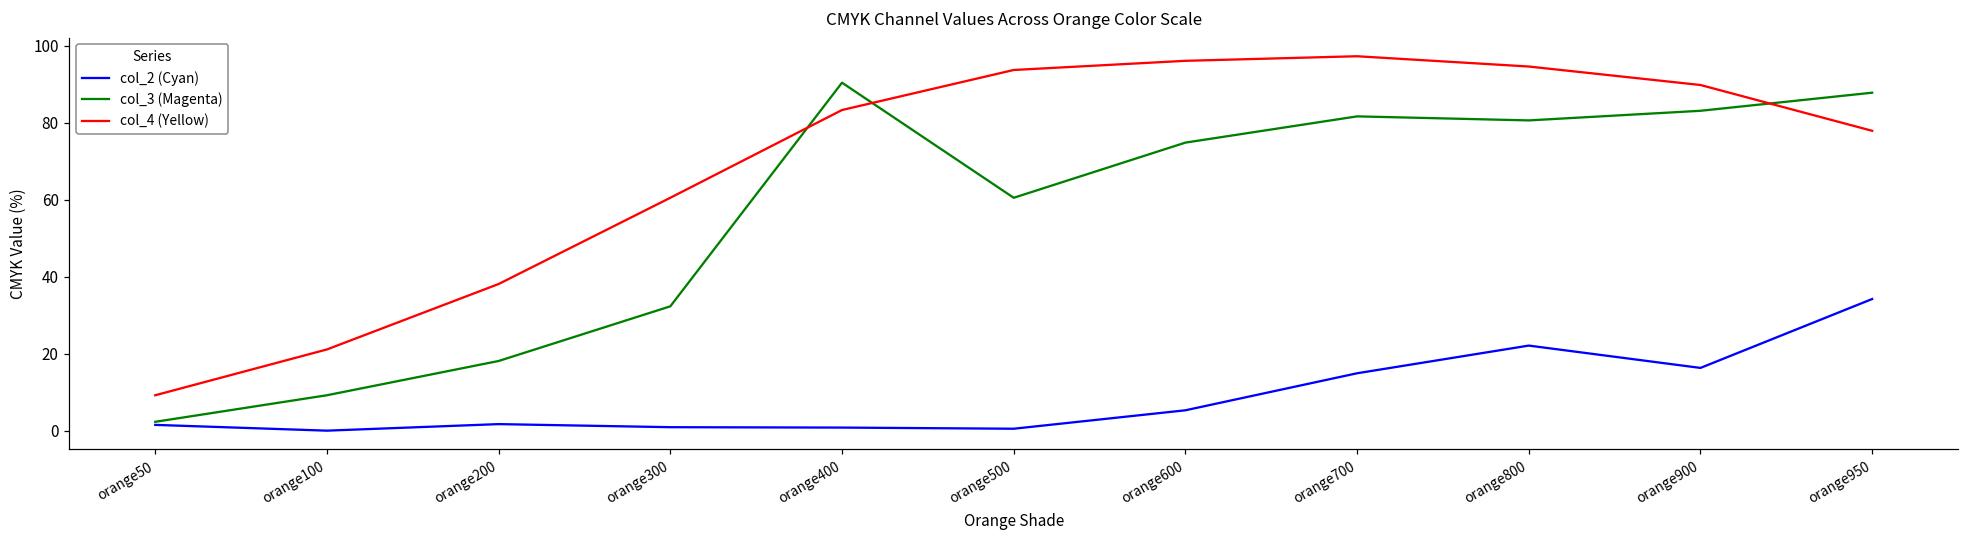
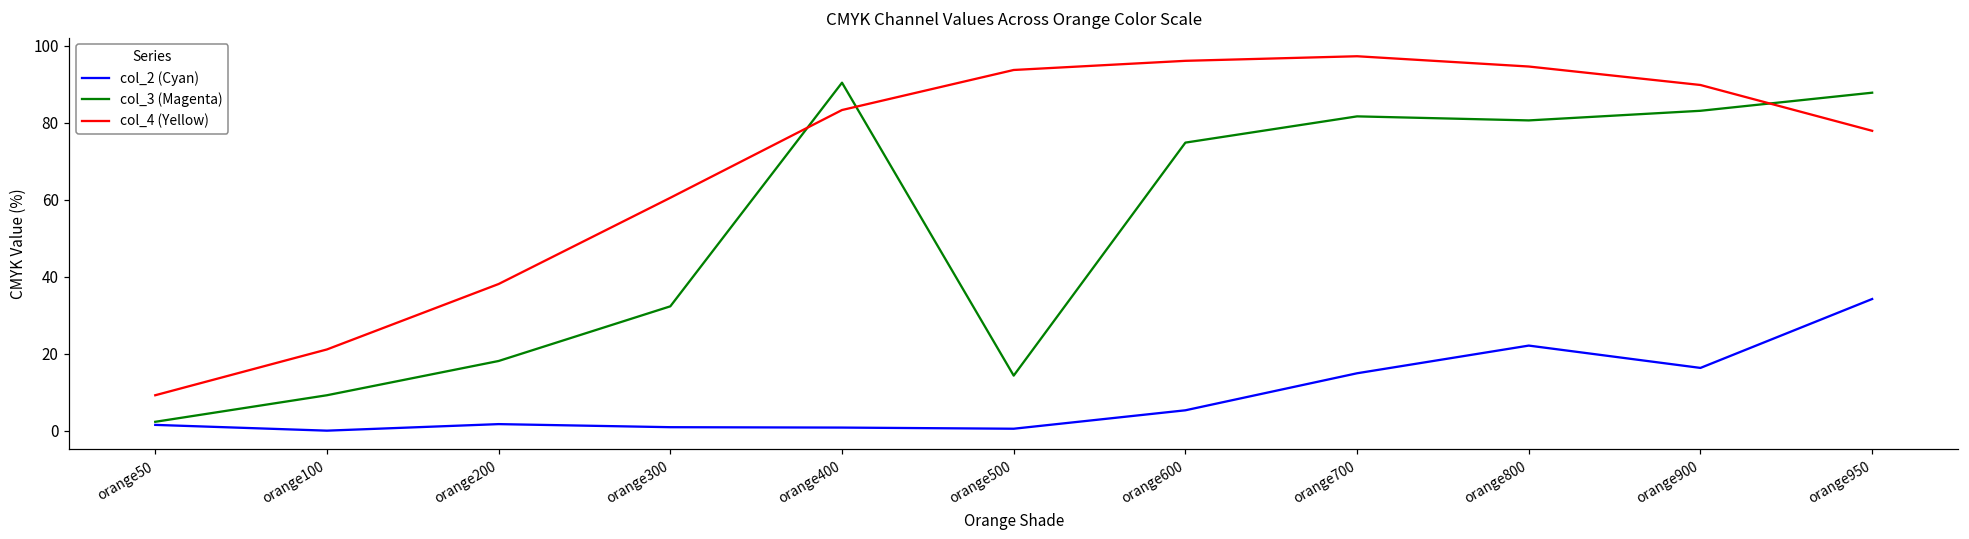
col_3 (Magenta), orange500: 61 -> 14
